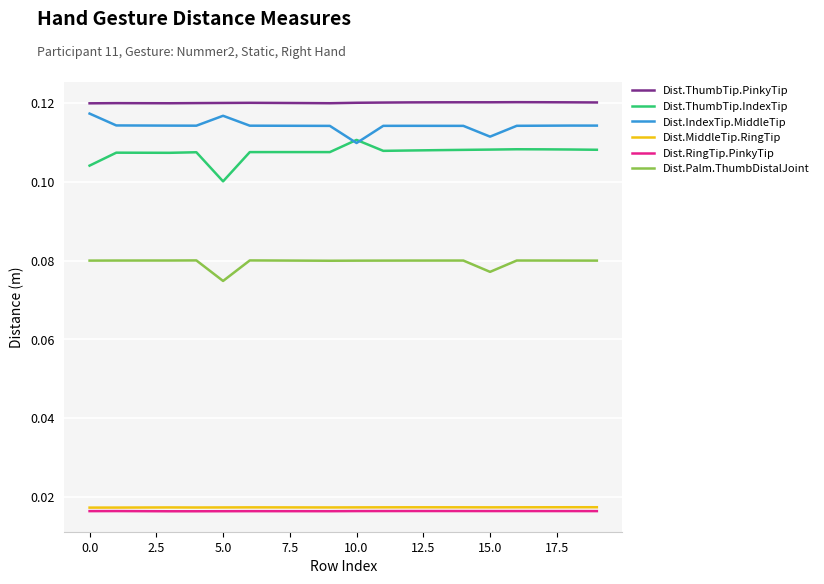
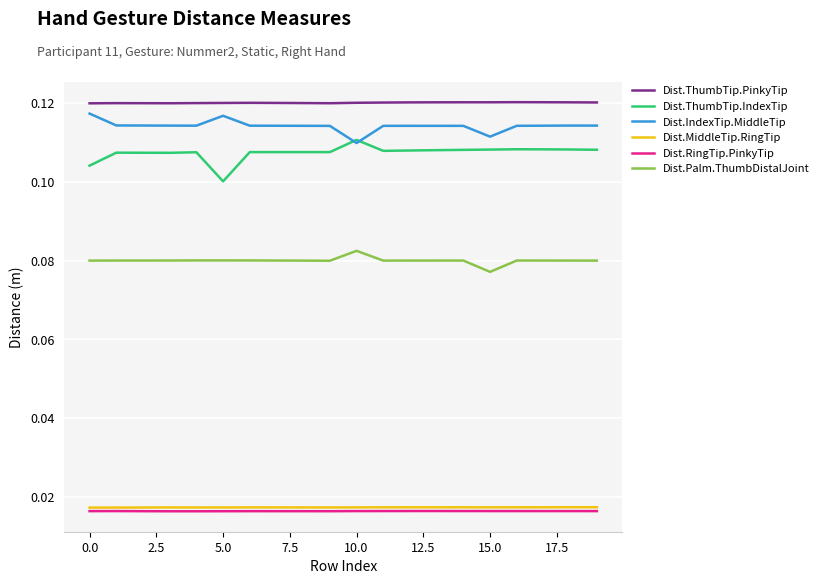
Dist.Palm.ThumbDistalJoint, 5.0: 0.075 -> 0.080
Dist.Palm.ThumbDistalJoint, 10.0: 0.080 -> 0.082
